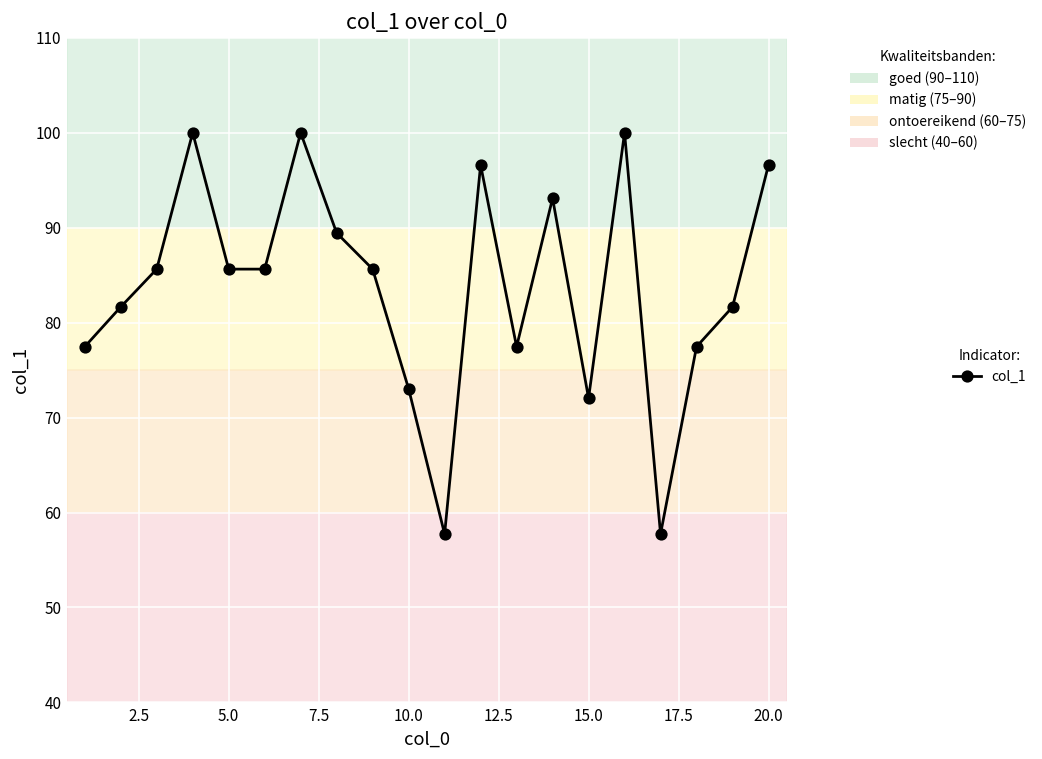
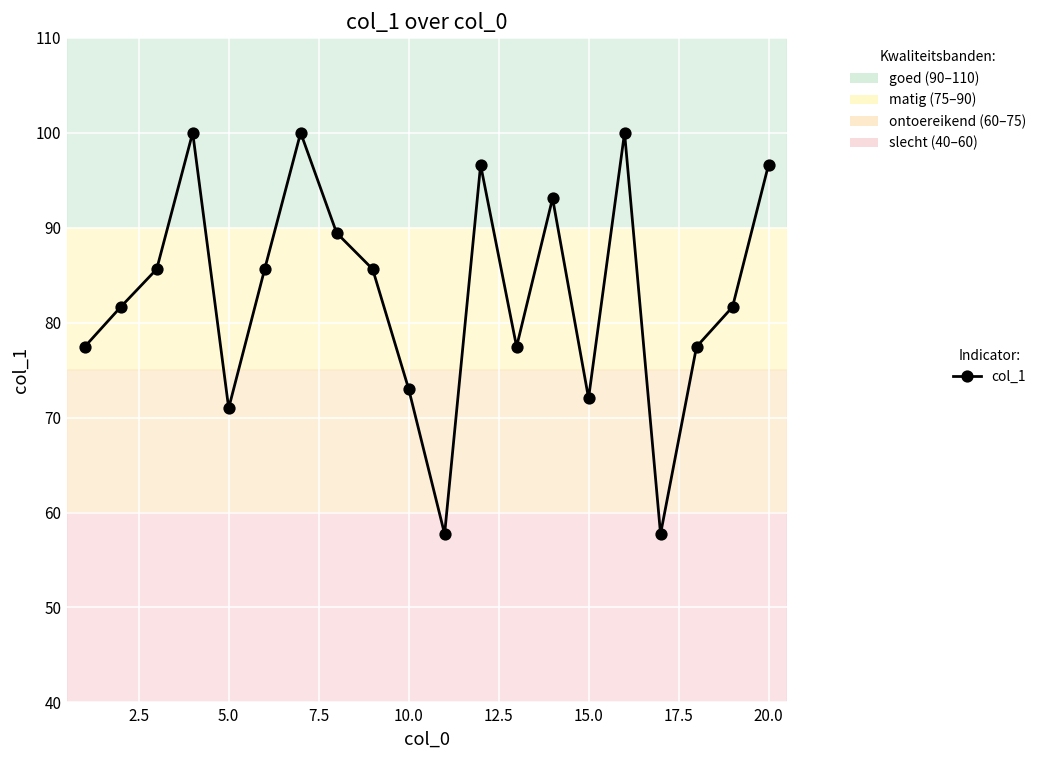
5.0: 86 -> 71
